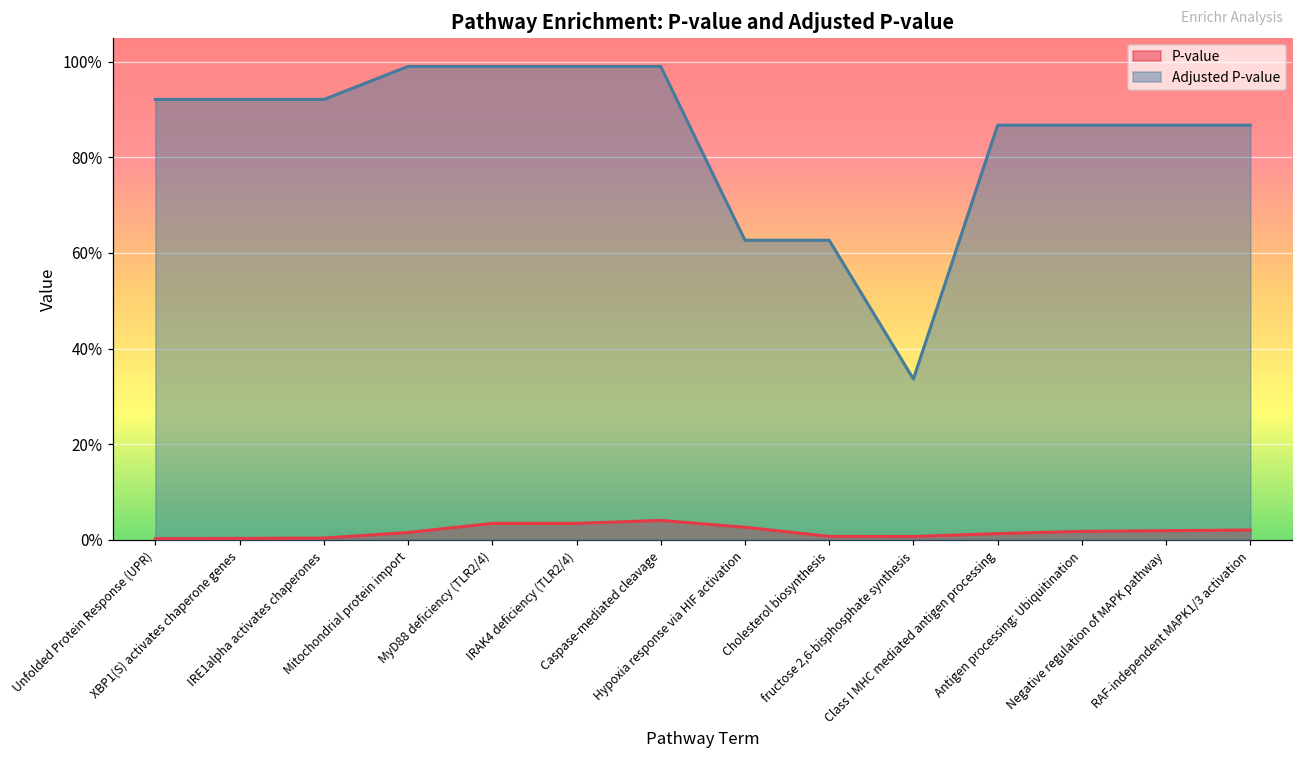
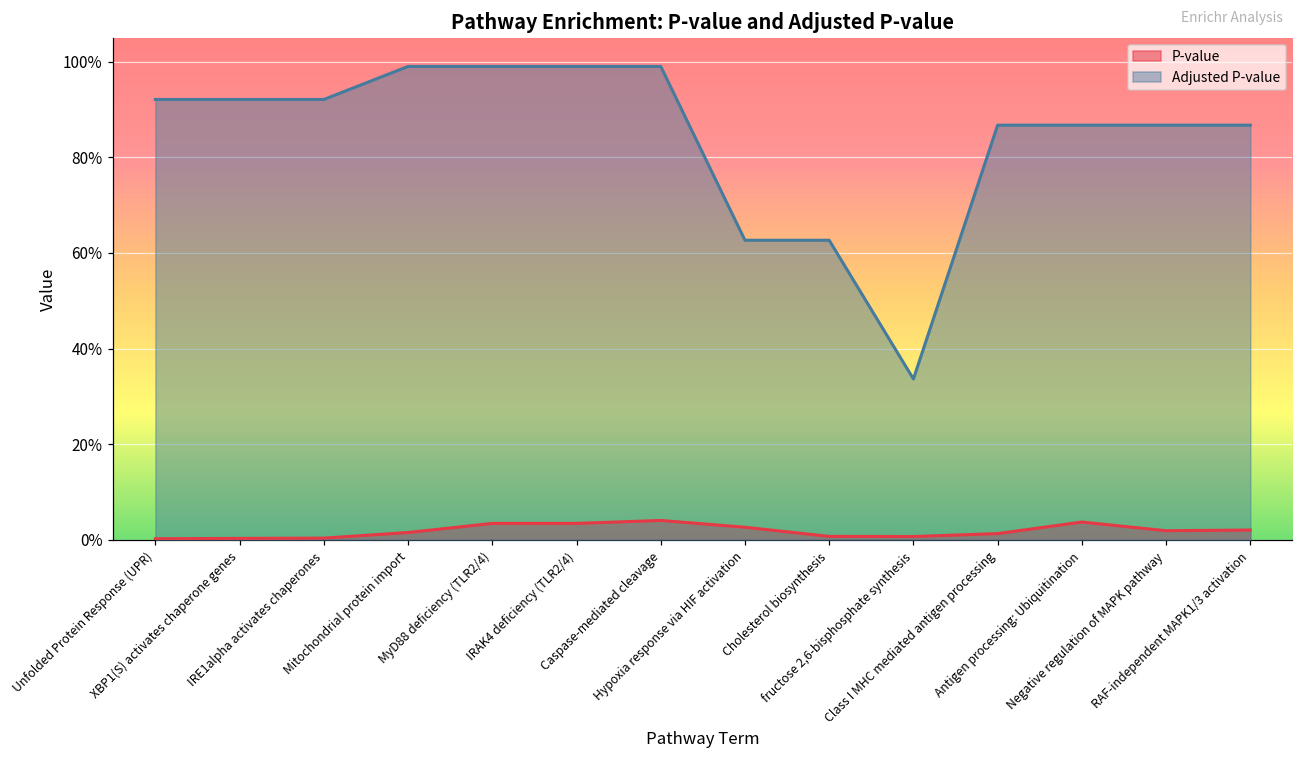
P-value, Antigen processing: Ubiquitination: 2% -> 4%
